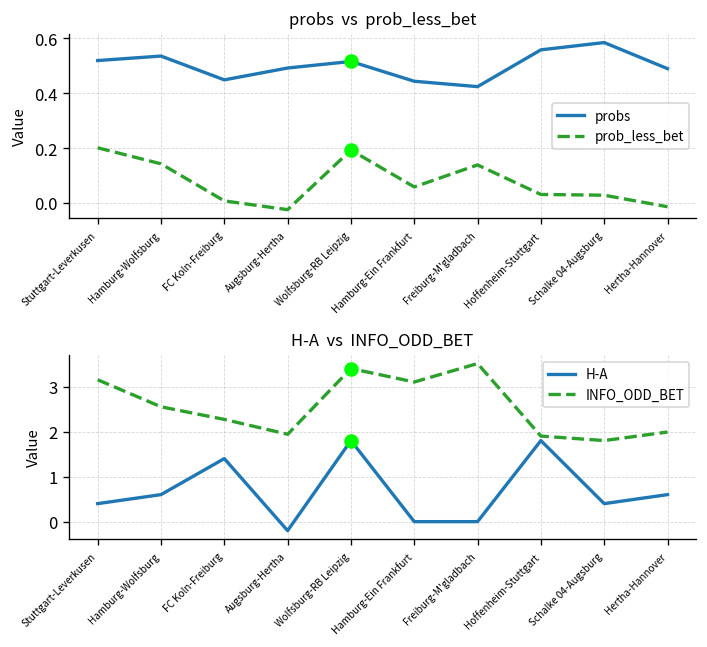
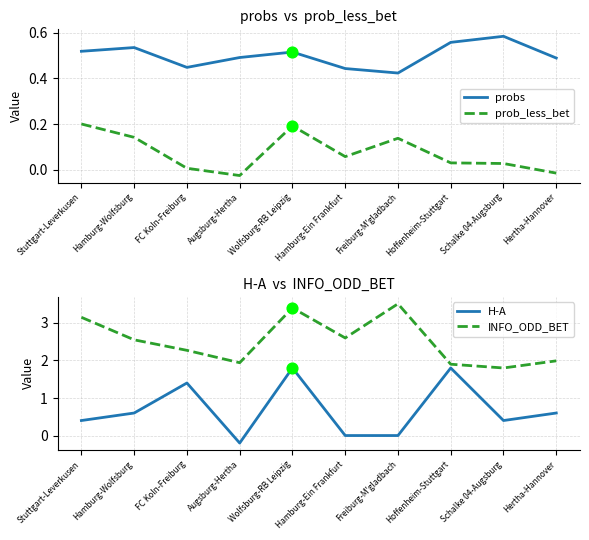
H-A vs INFO_ODD_BET, INFO_ODD_BET, Hamburg-Ein Frankfurt: 3.1 -> 2.6
